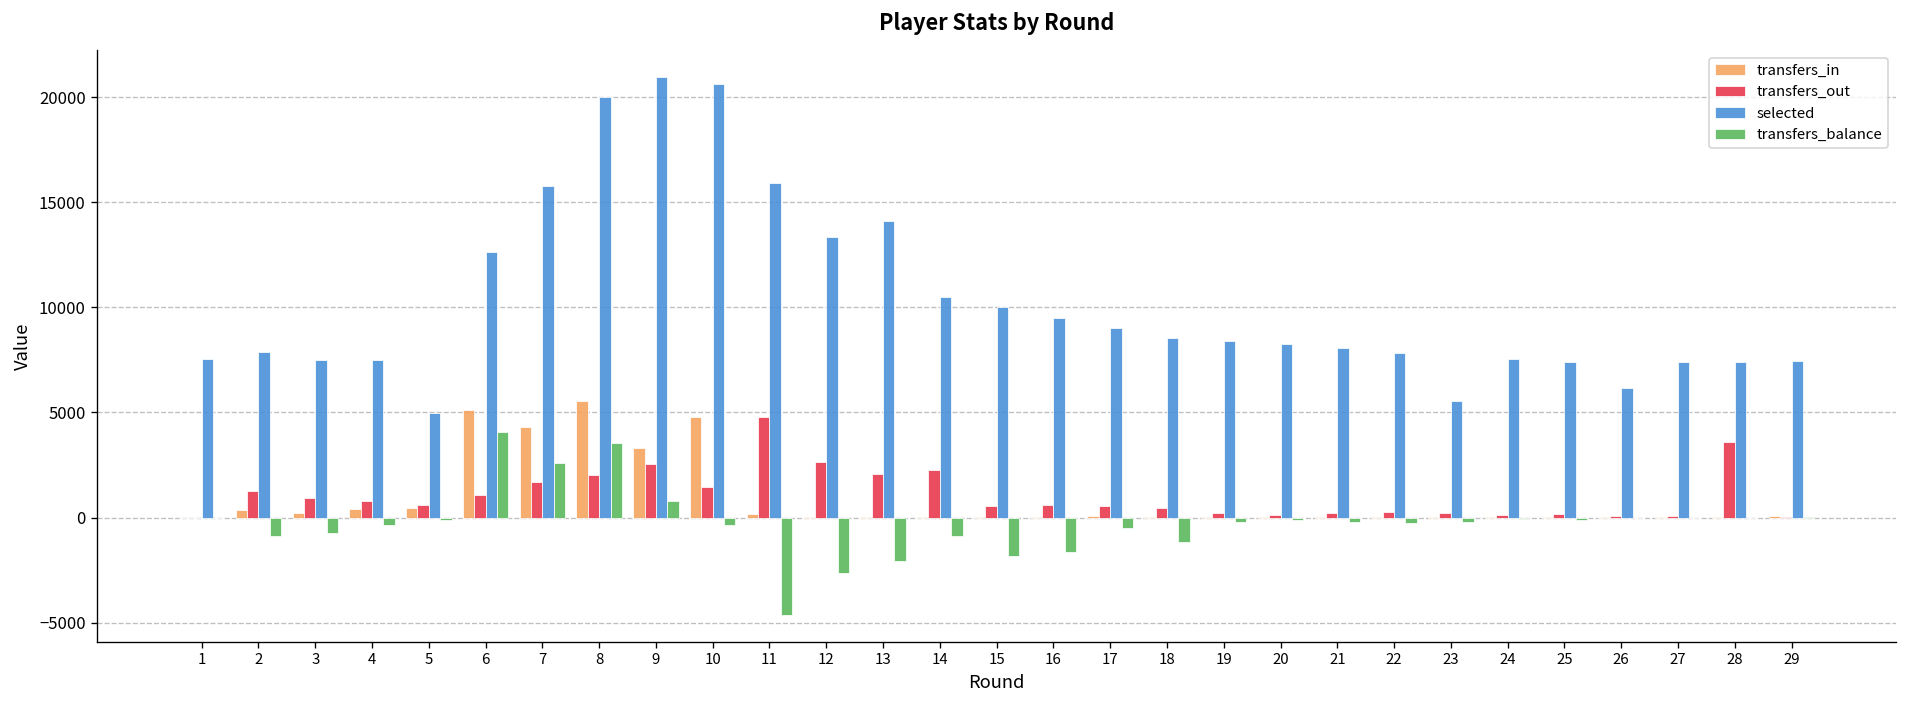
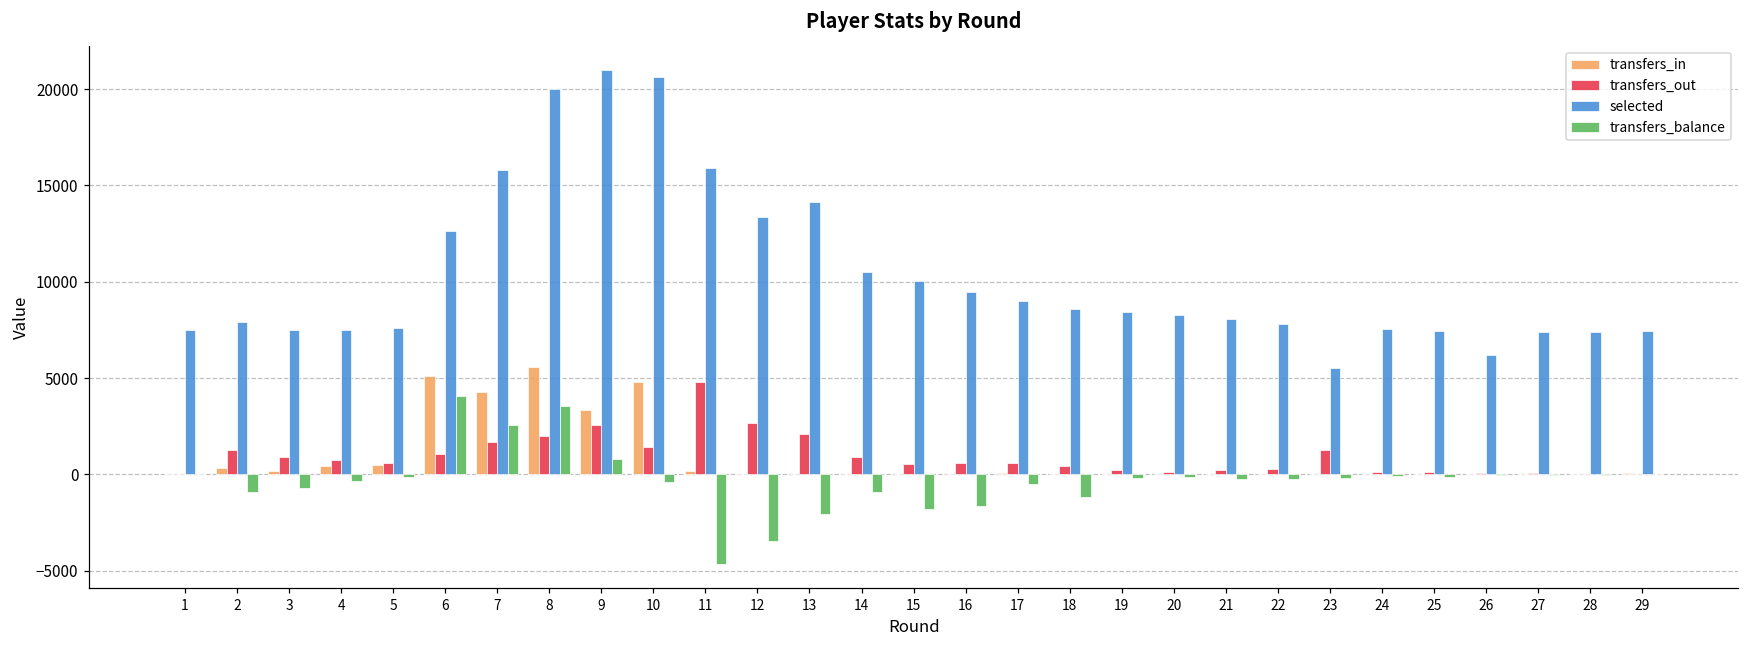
selected, 5: 5000 -> 7600
transfers_balance, 12: -2600 -> -3500
transfers_out, 14: 2300 -> 900
transfers_out, 23: 200 -> 1200
transfers_out, 28: 3600 -> 0
